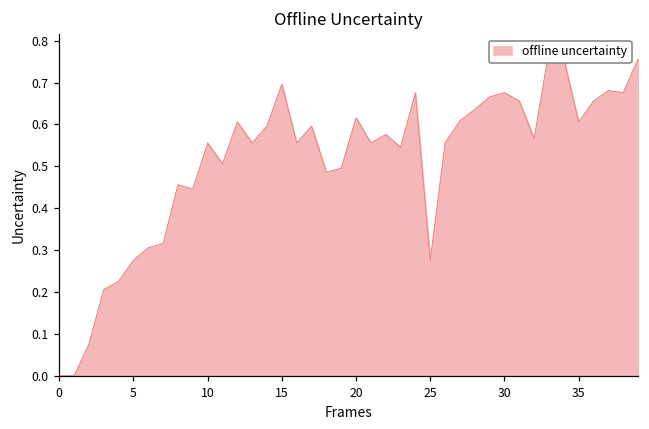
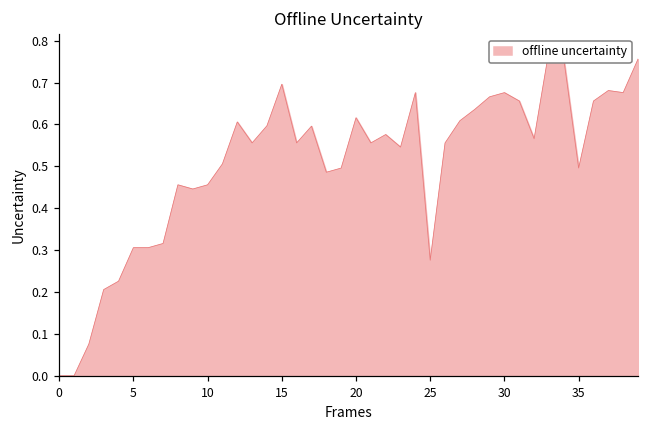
5: 0.28 -> 0.31
10: 0.56 -> 0.46
35: 0.61 -> 0.50
